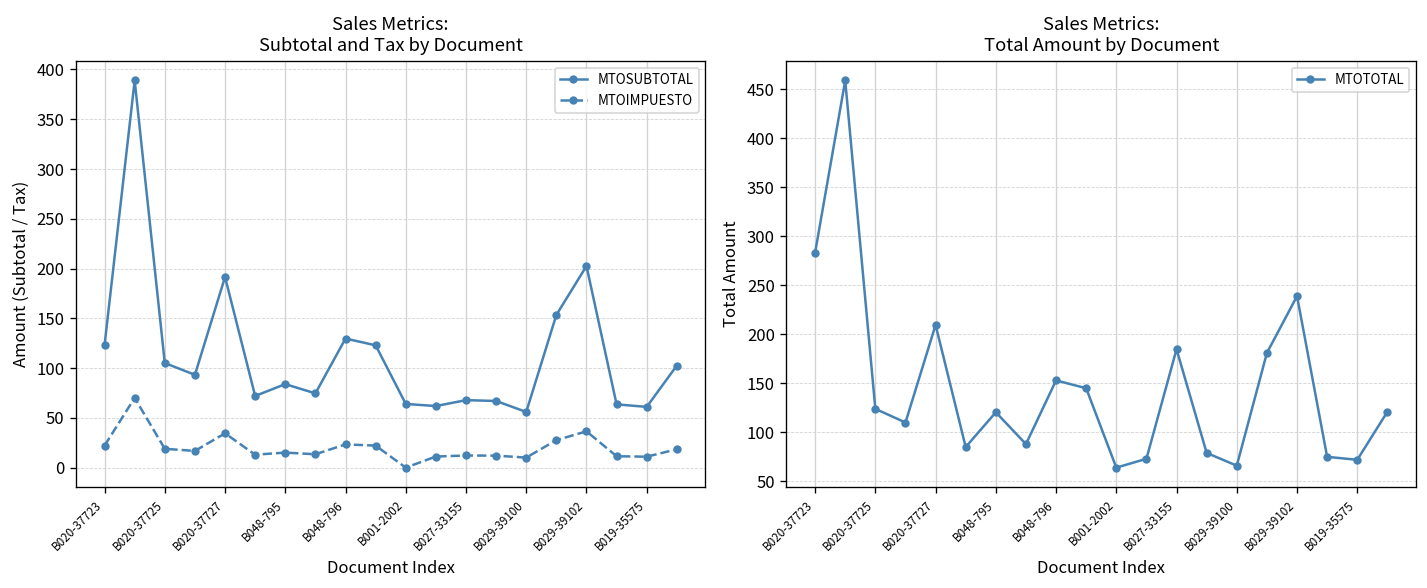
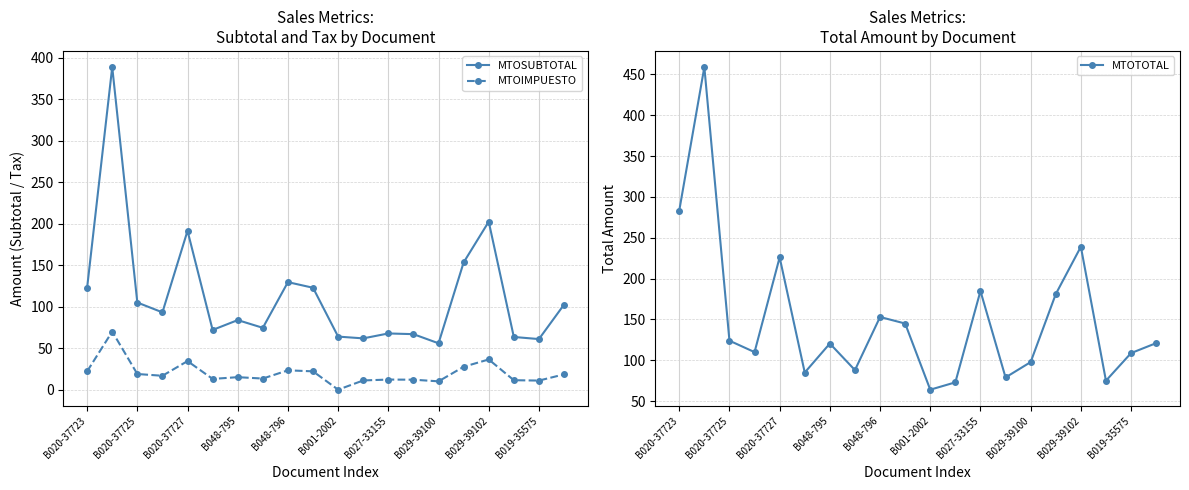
Sales Metrics: Total Amount by Document, B020-37727: 210 -> 230
Sales Metrics: Total Amount by Document, B029-39100: 70 -> 100
Sales Metrics: Total Amount by Document, B019-35575: 70 -> 110
